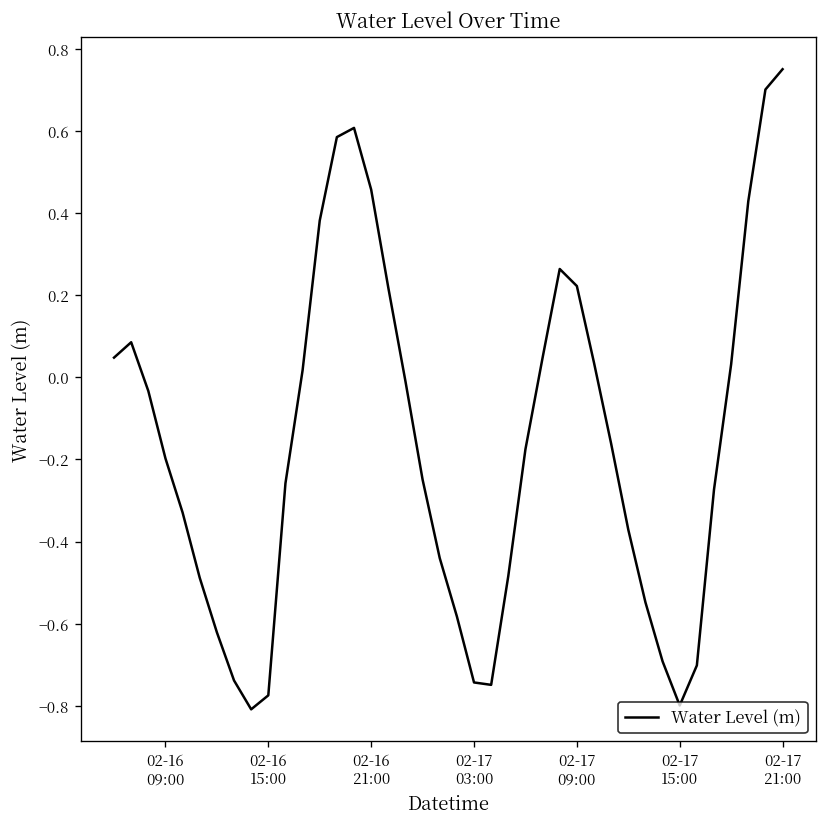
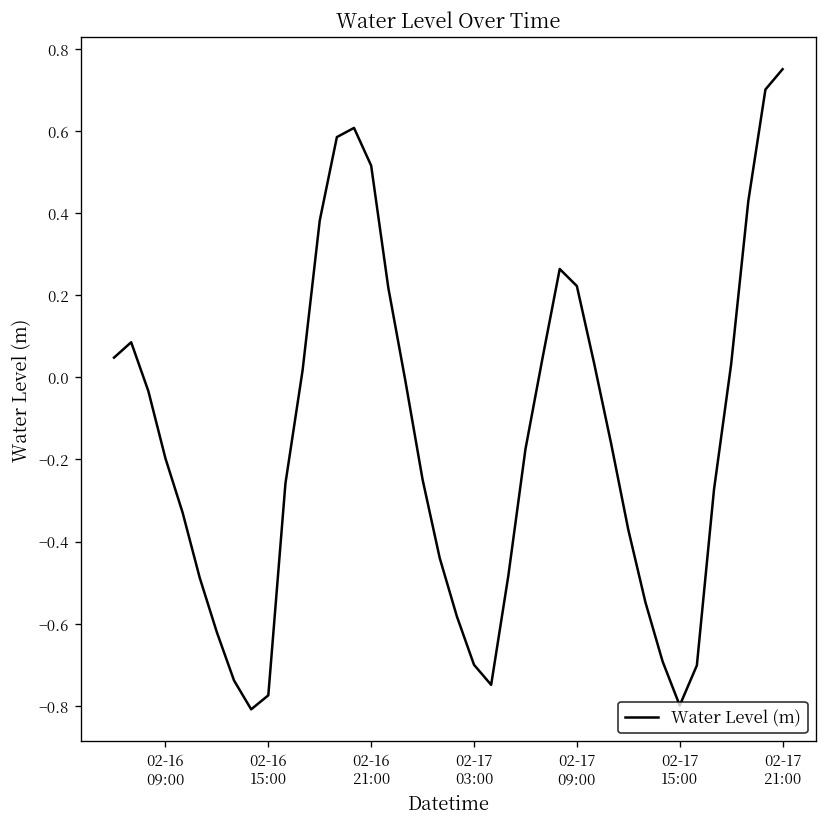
02-16 21:00: 0.46 -> 0.52
02-17 03:00: -0.74 -> -0.70
